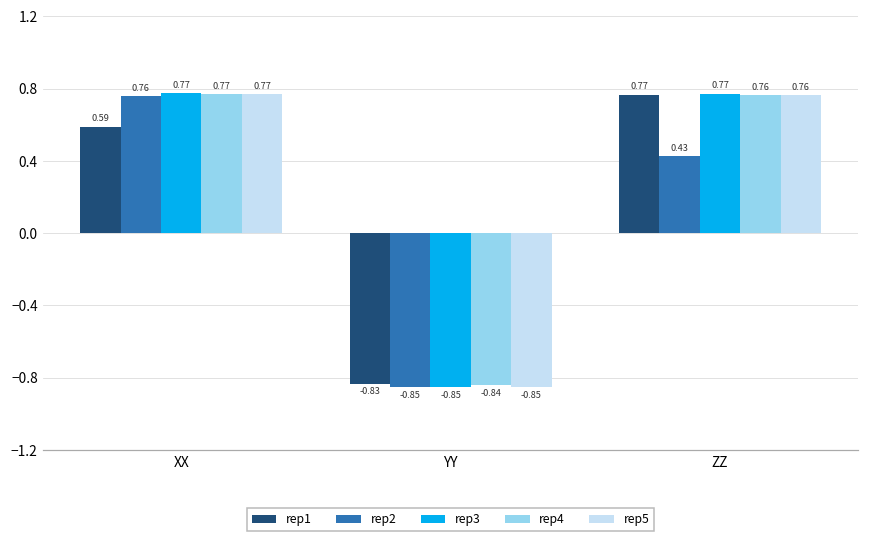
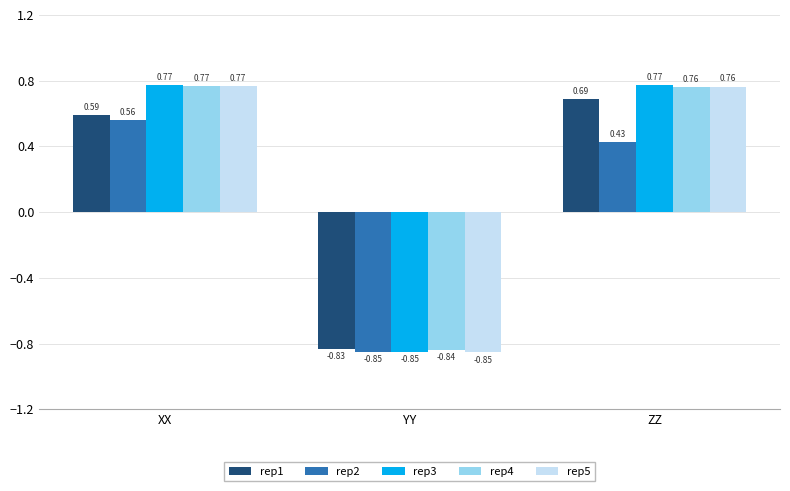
rep2, XX: 0.76 -> 0.56
rep1, ZZ: 0.77 -> 0.69
